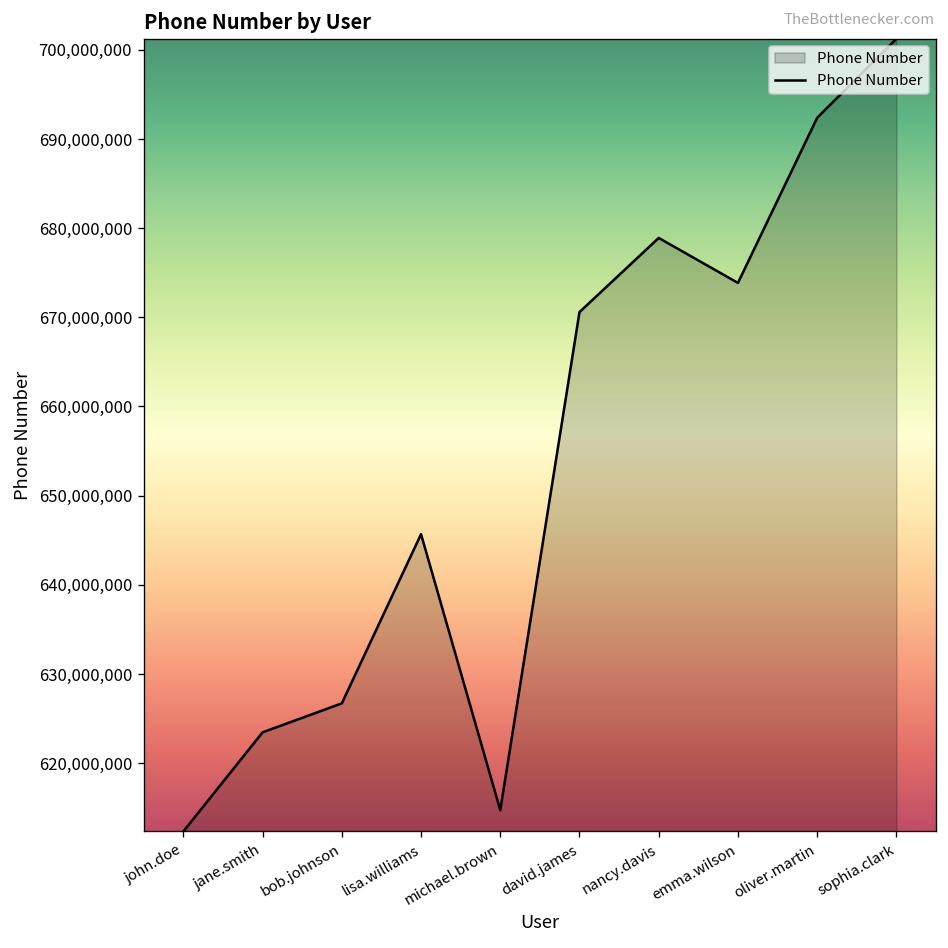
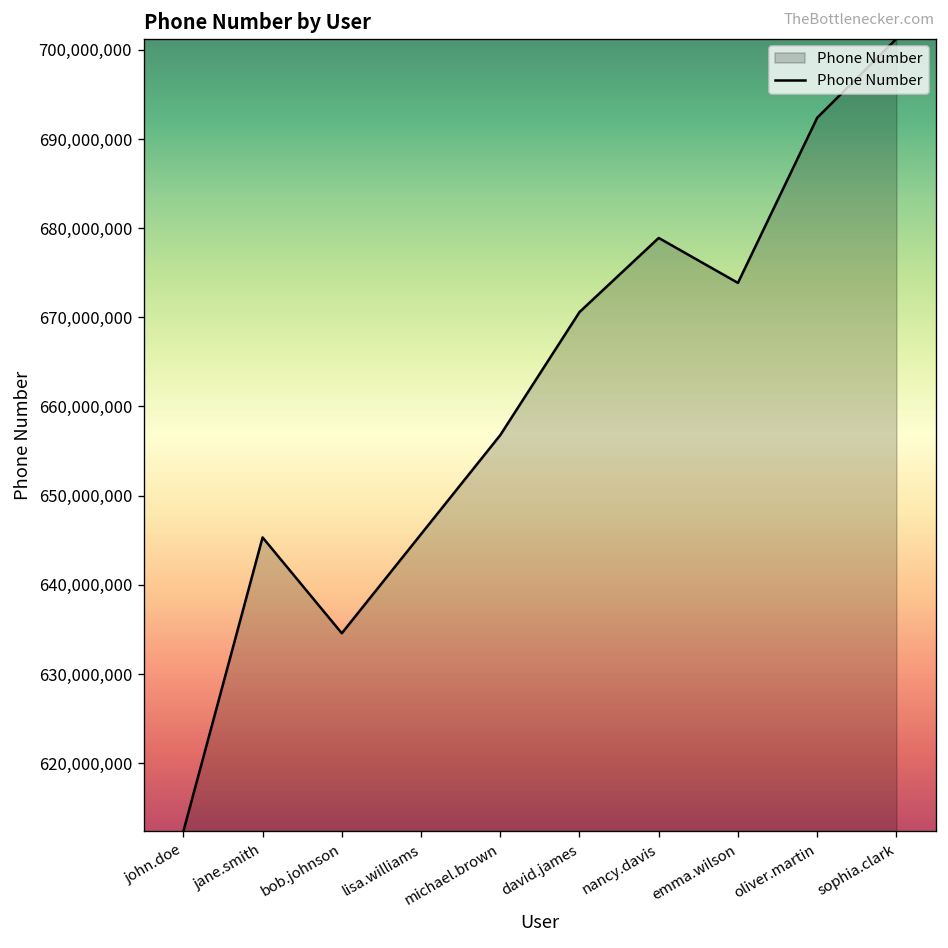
jane.smith: 623,000,000 -> 645,000,000
bob.johnson: 627,000,000 -> 635,000,000
michael.brown: 615,000,000 -> 657,000,000
